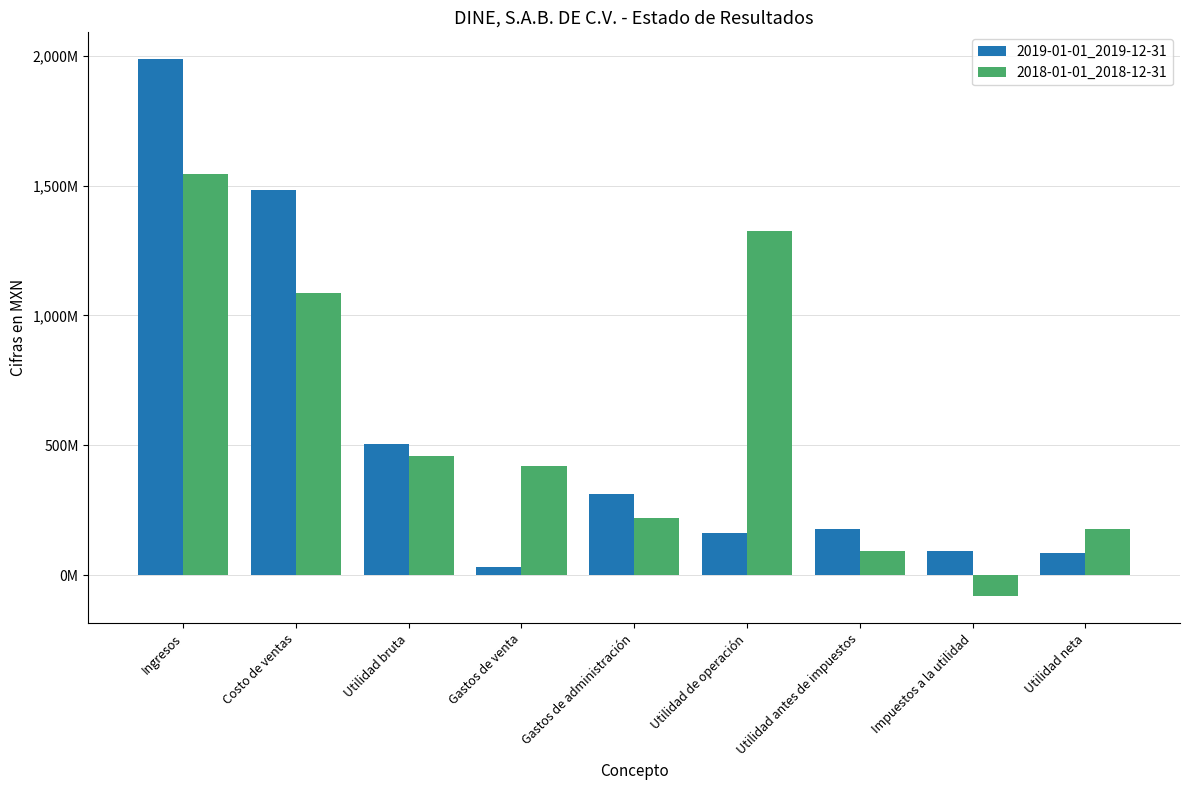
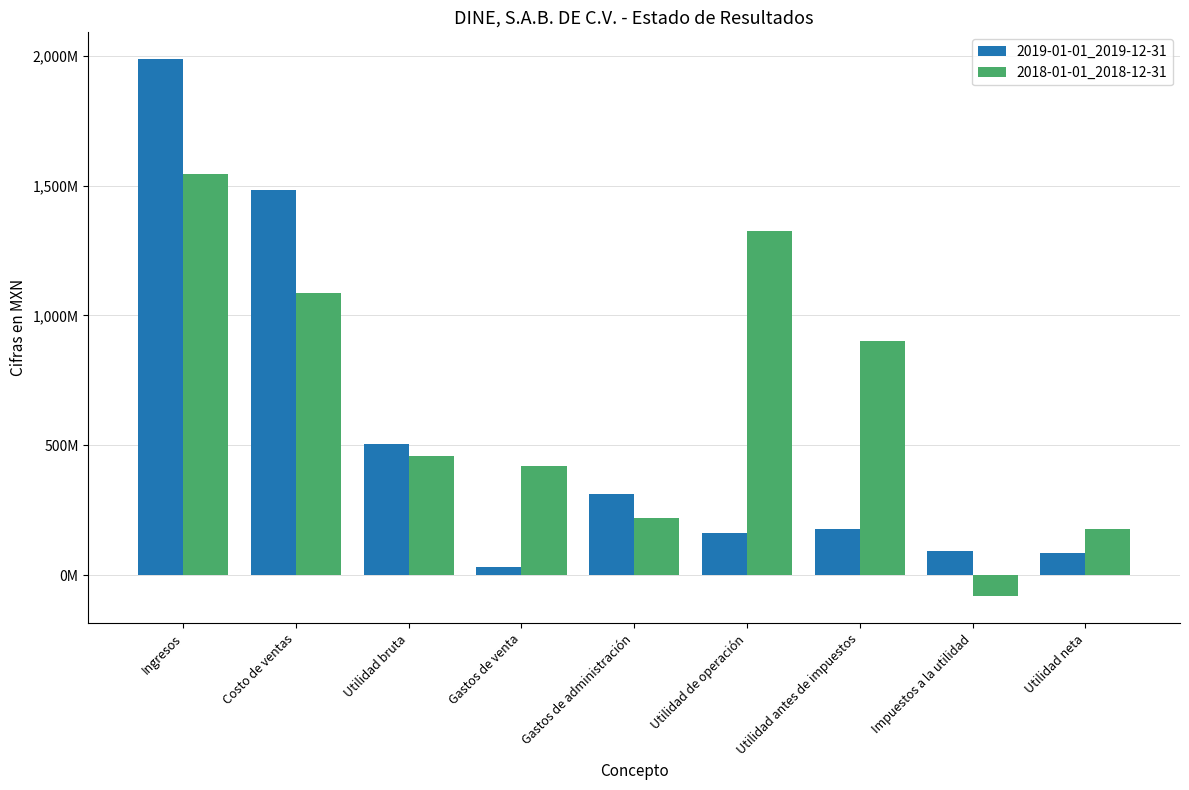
2018-01-01_2018-12-31, Utilidad antes de impuestos: 90,000,000 -> 900,000,000
